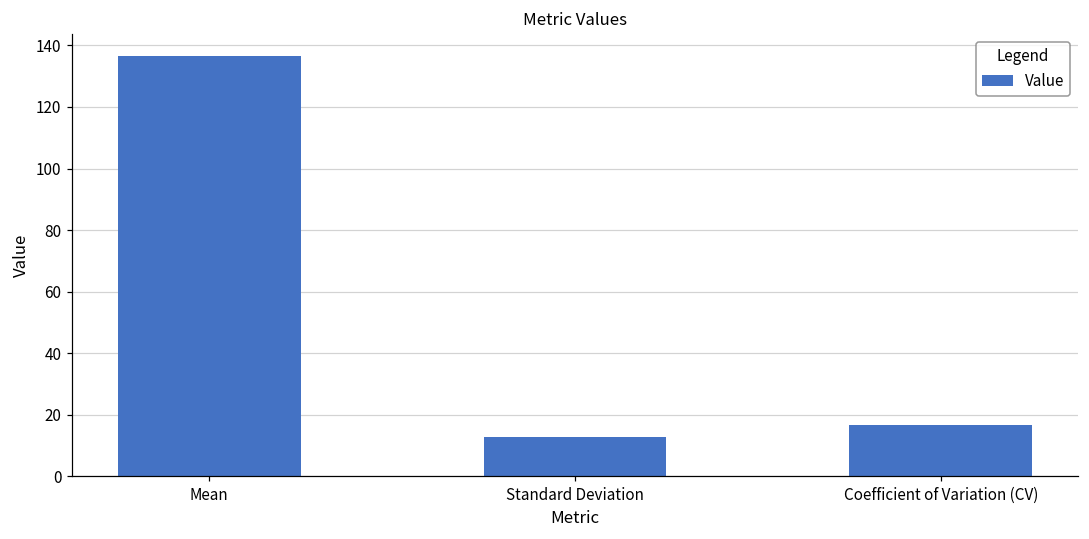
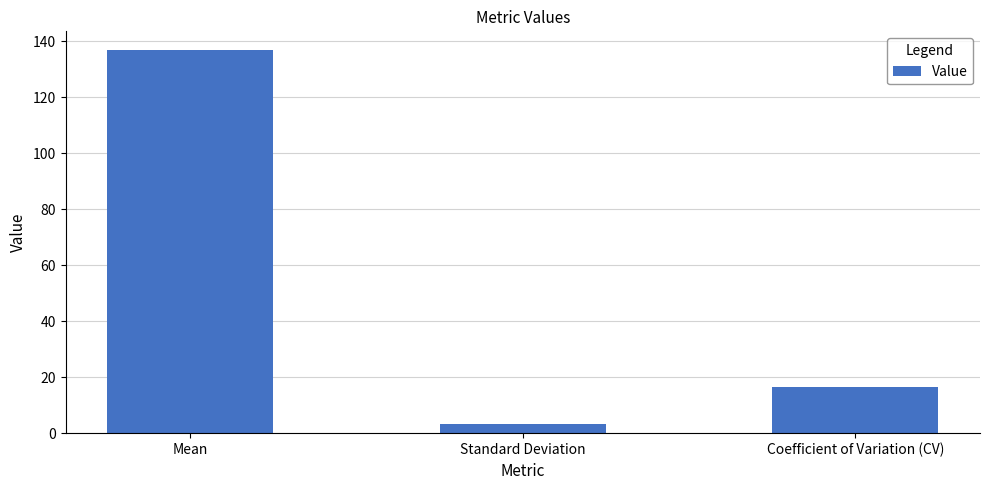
Standard Deviation: 13 -> 3
